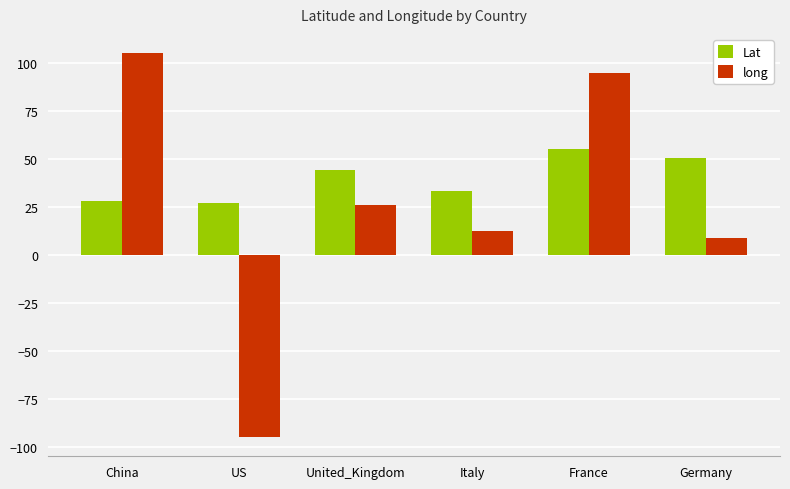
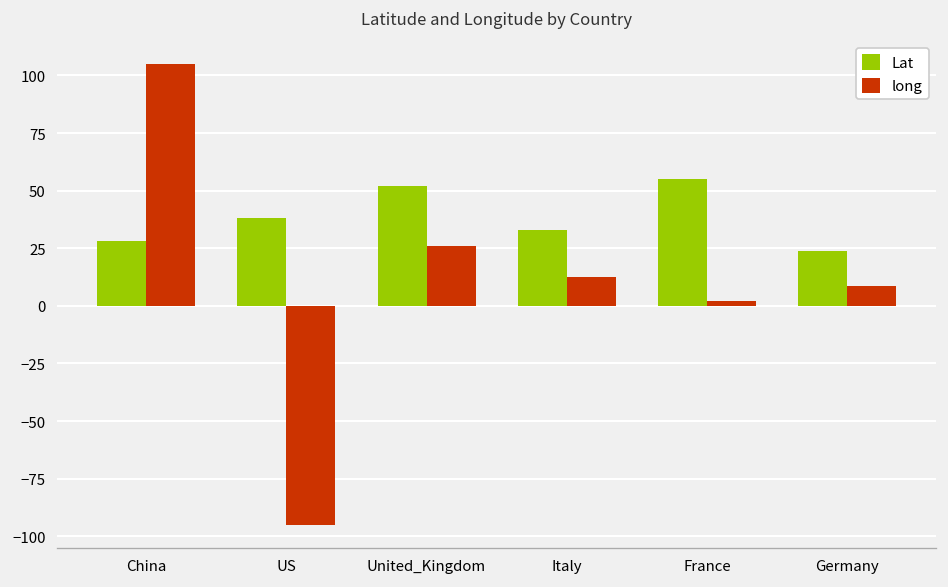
Lat, US: 27 -> 38
Lat, United_Kingdom: 44 -> 52
long, France: 95 -> 2
Lat, Germany: 50 -> 24
